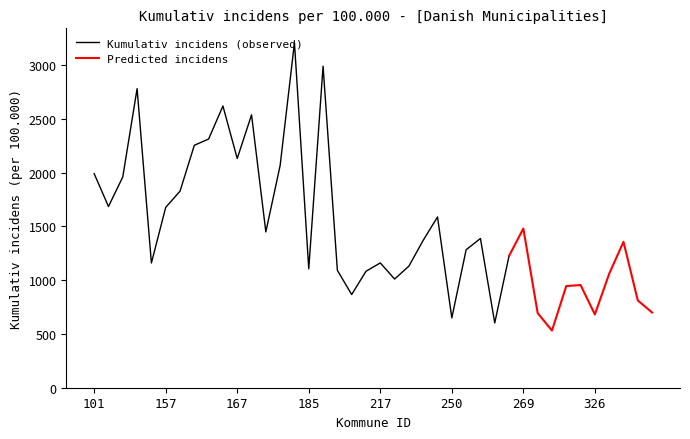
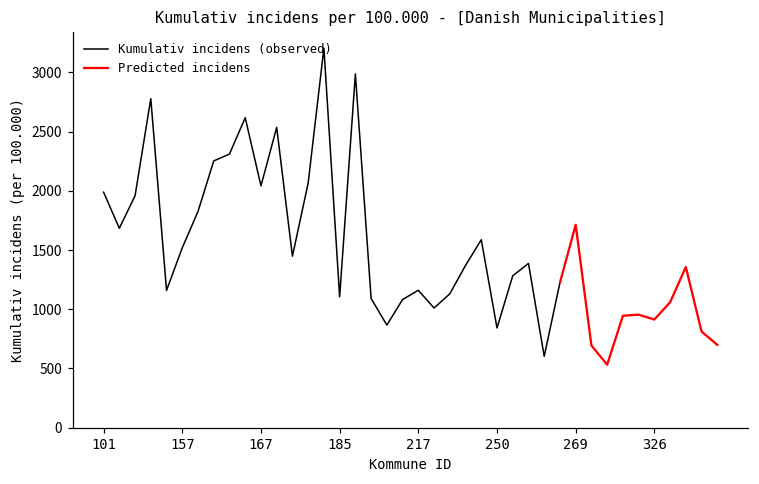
Kumulativ incidens (observed), 157: 1680 -> 1520
Kumulativ incidens (observed), 167: 2130 -> 2040
Kumulativ incidens (observed), 250: 650 -> 840
Predicted incidens, 269: 1480 -> 1710
Predicted incidens, 326: 680 -> 910
